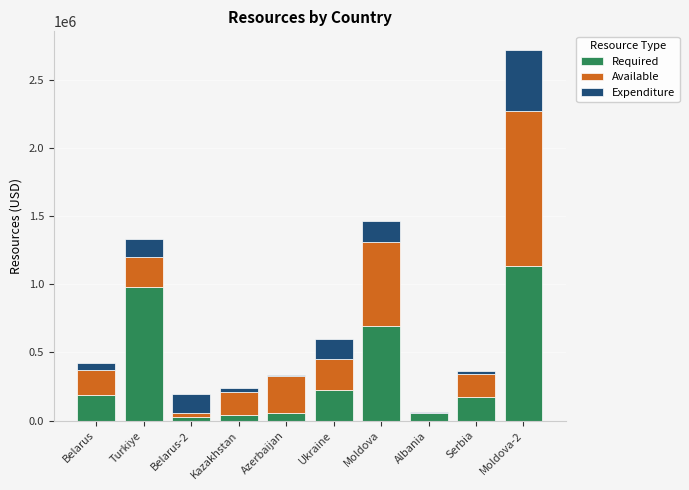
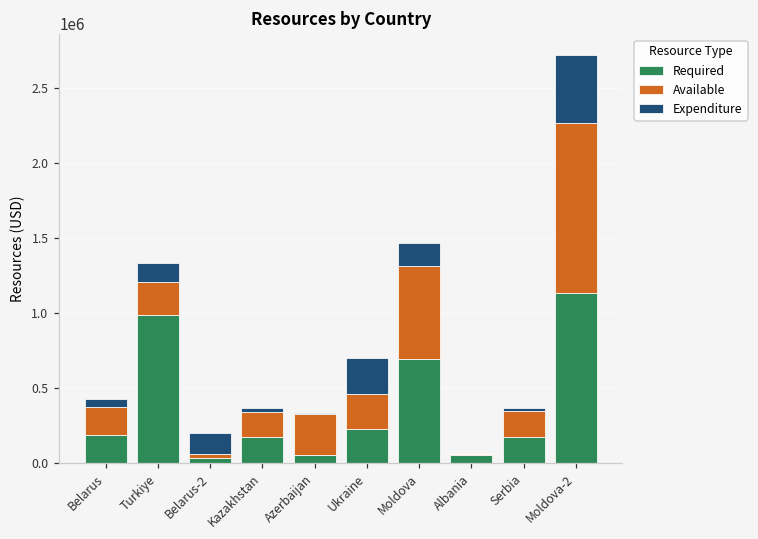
Required, Kazakhstan: 40000 -> 170000
Expenditure, Ukraine: 150000 -> 250000
